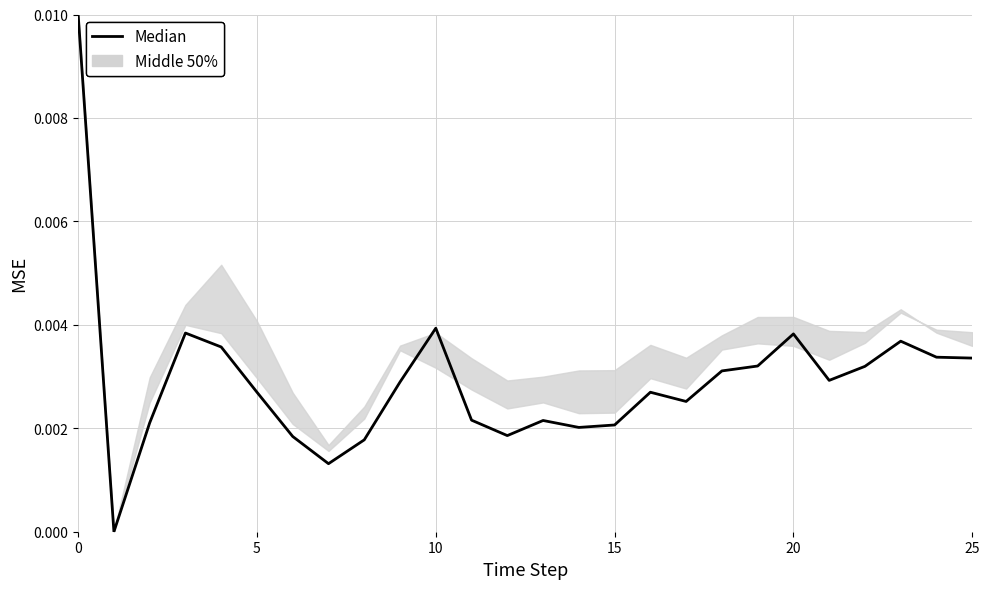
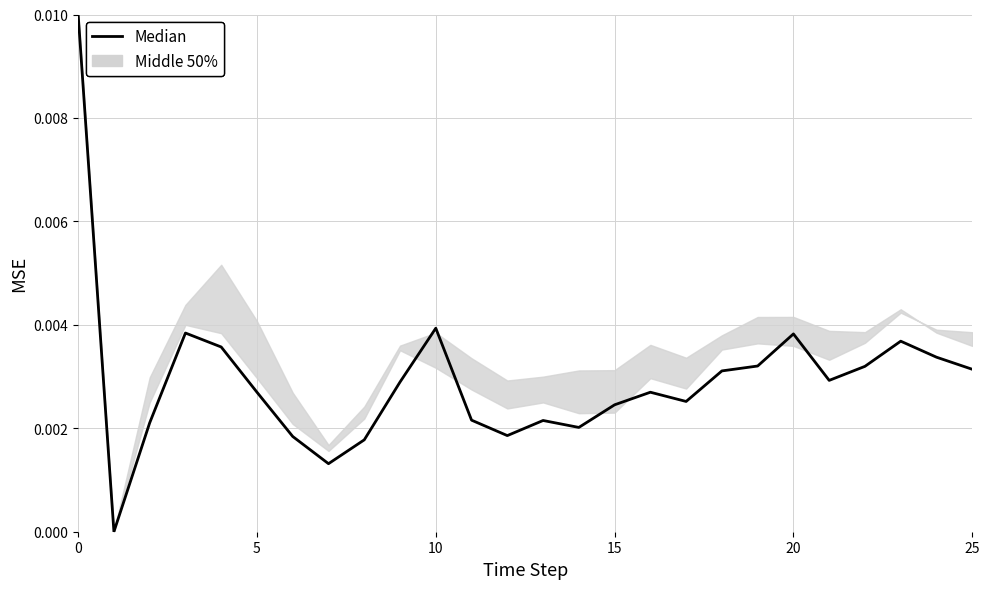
Median, 15: 0.0021 -> 0.0025
Median, 25: 0.0034 -> 0.0031
